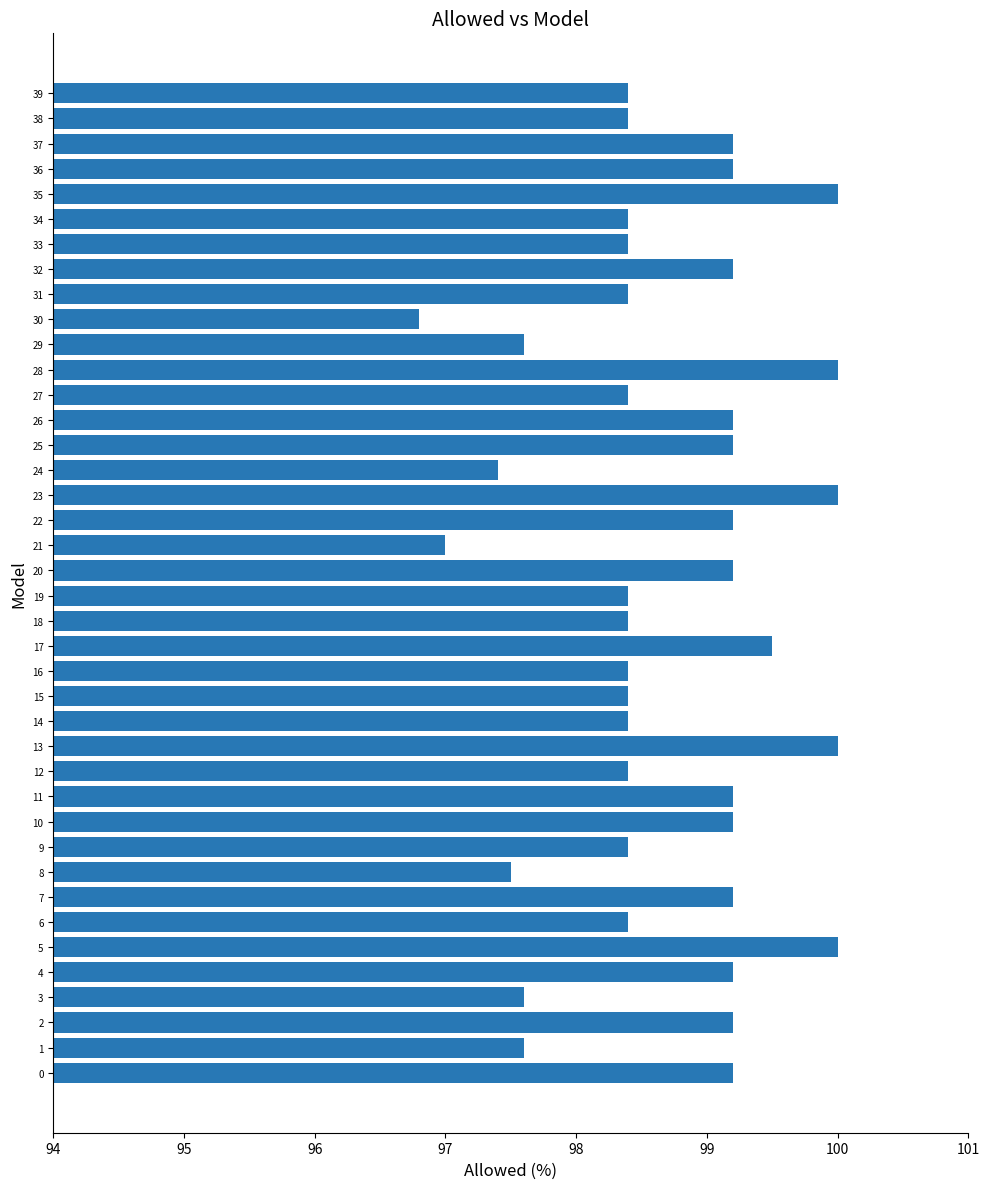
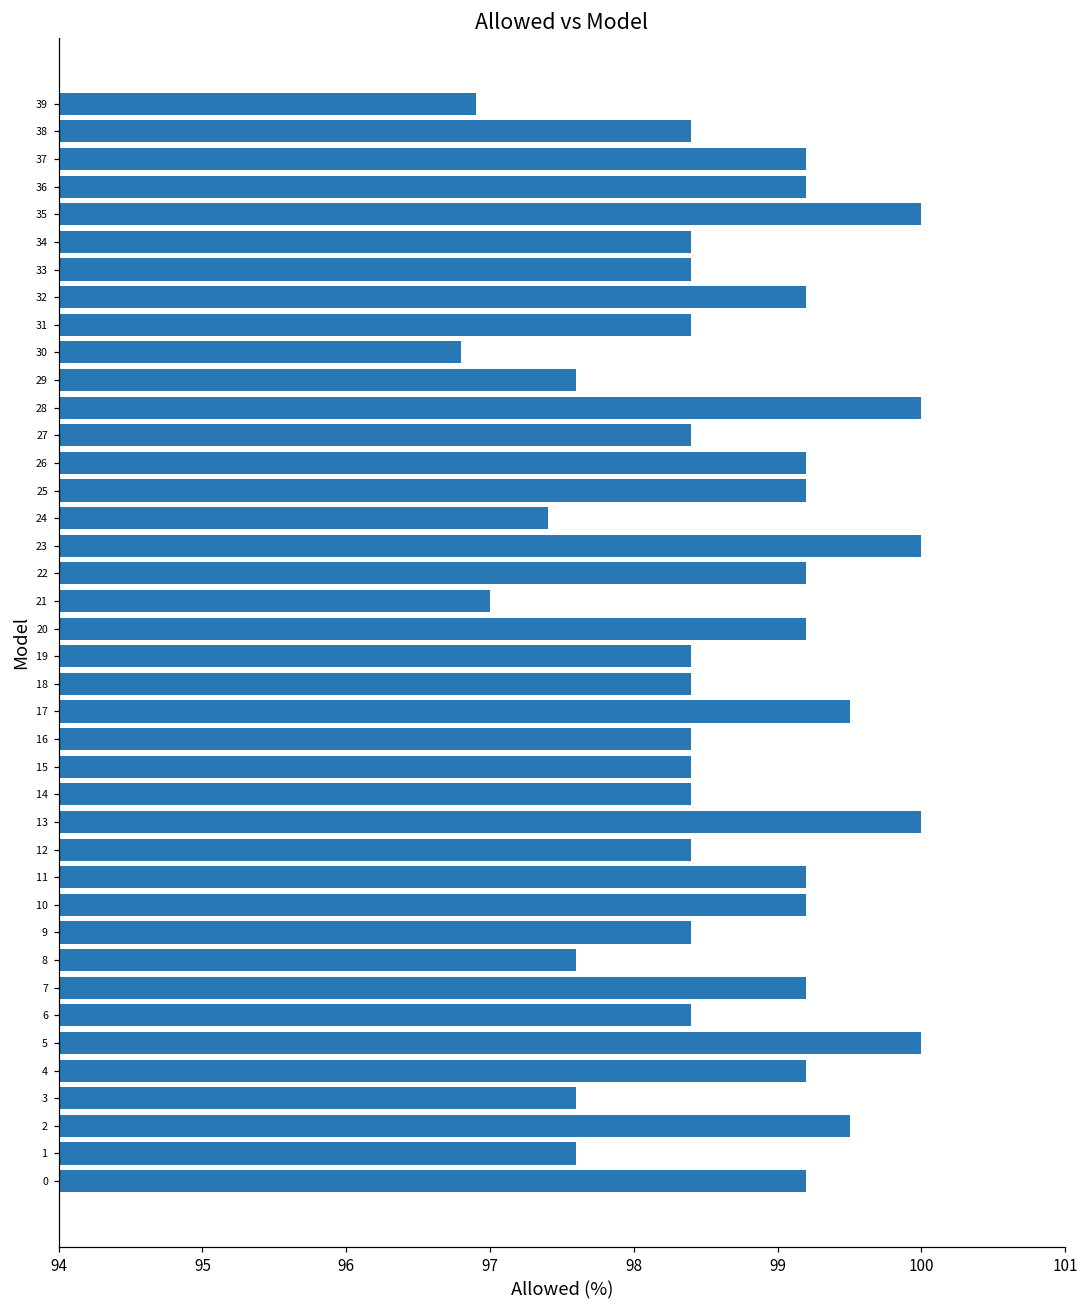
39: 98.4 -> 96.9
8: 97.5 -> 97.6
2: 99.2 -> 99.5
